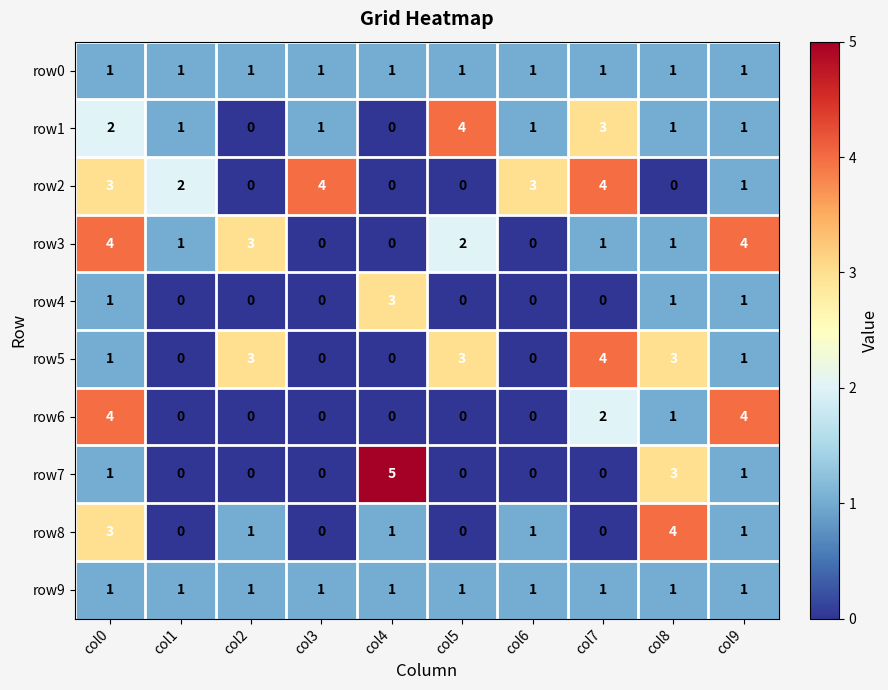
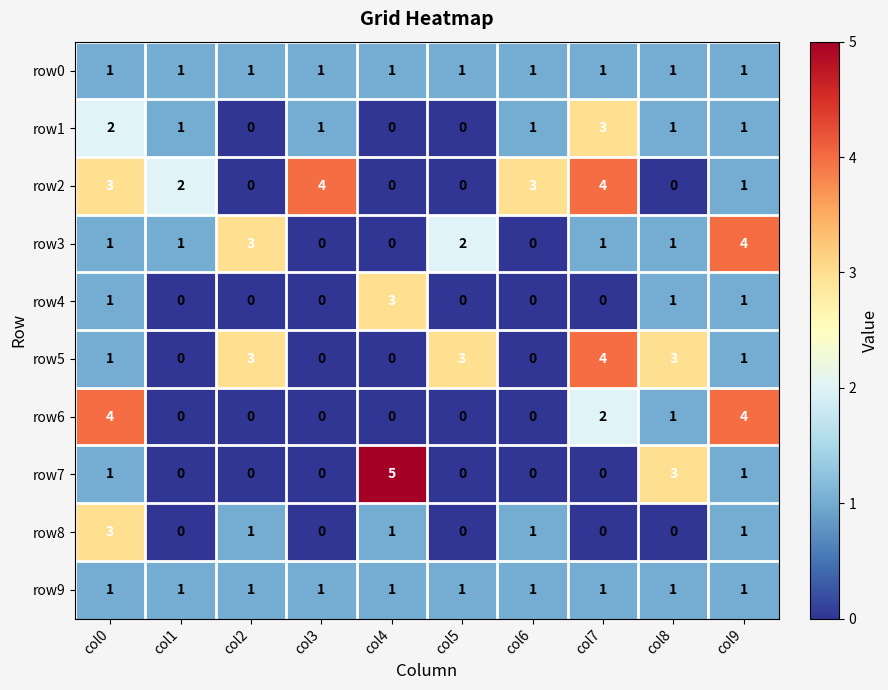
row1, col5: 4 -> 0
row3, col0: 4 -> 1
row8, col8: 4 -> 0
